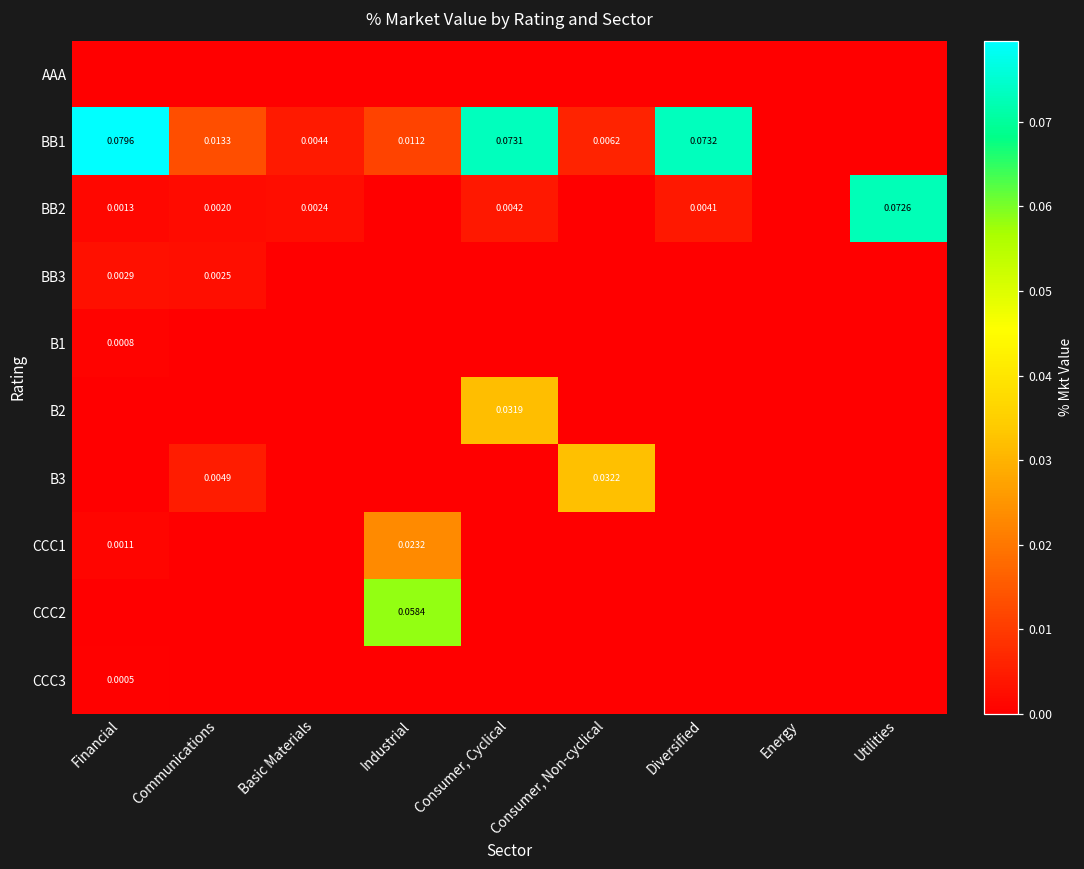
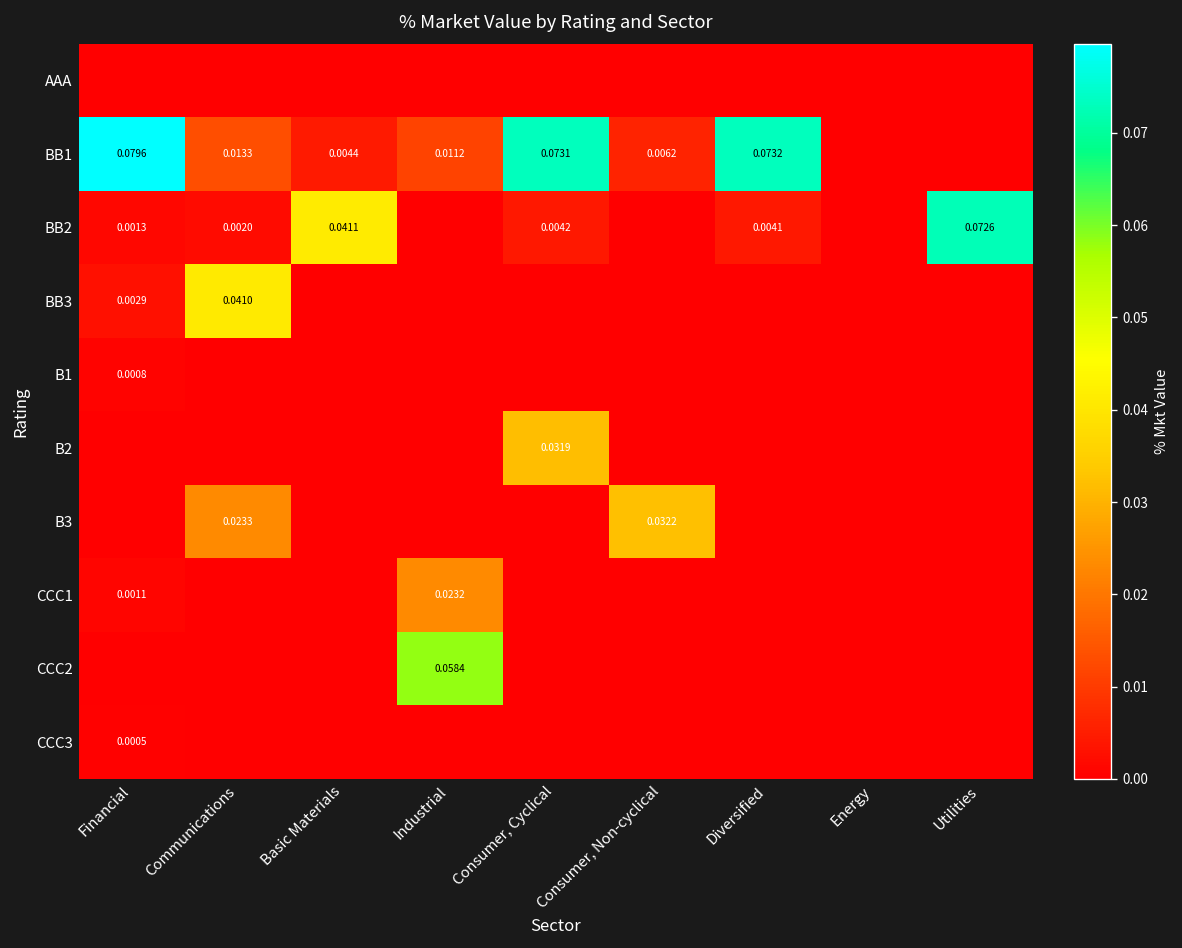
BB2, Basic Materials: 0.0024 -> 0.0411
BB3, Communications: 0.0025 -> 0.0410
B3, Communications: 0.0049 -> 0.0233
